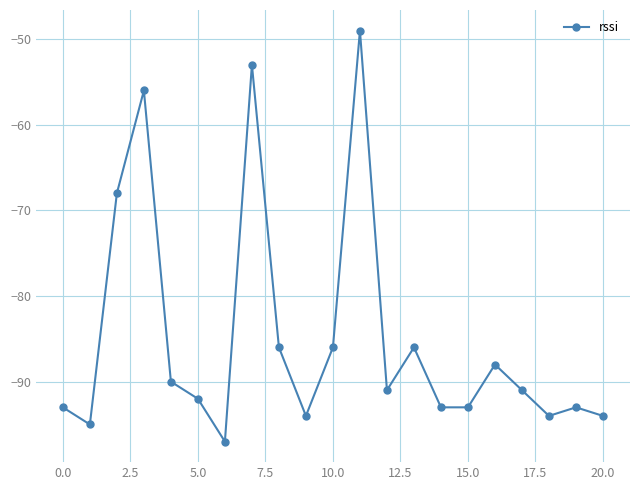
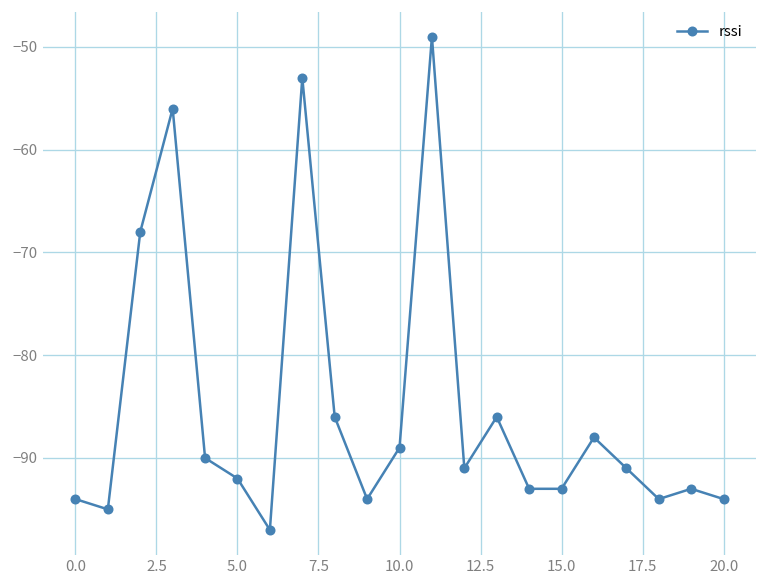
0.0: -93 -> -94
10.0: -86 -> -89
